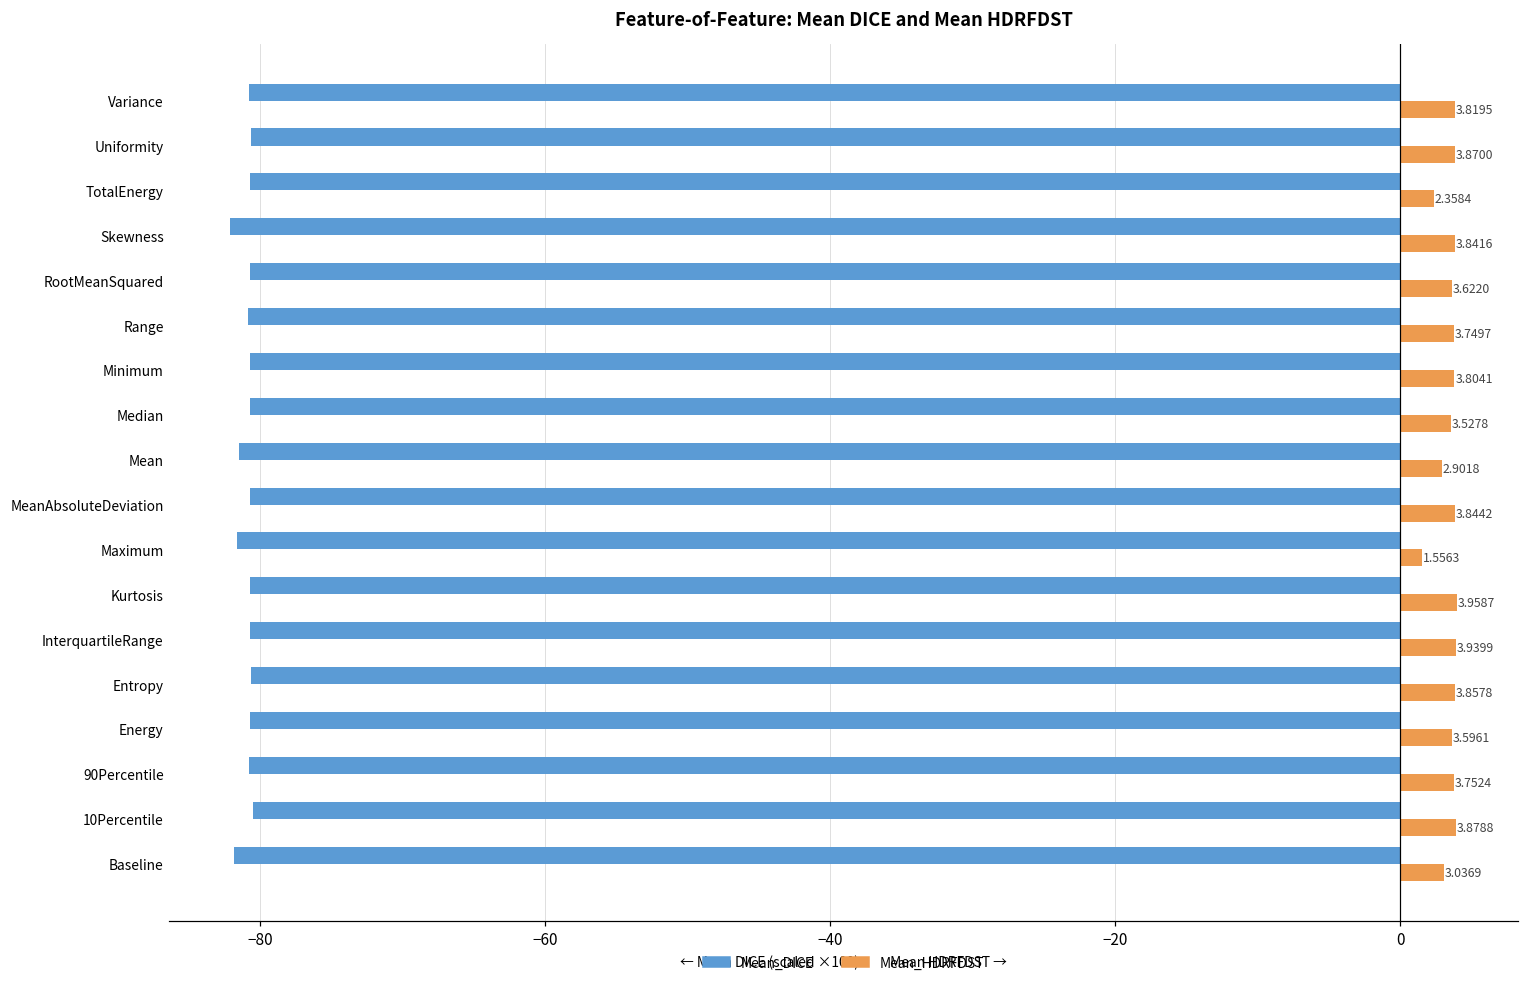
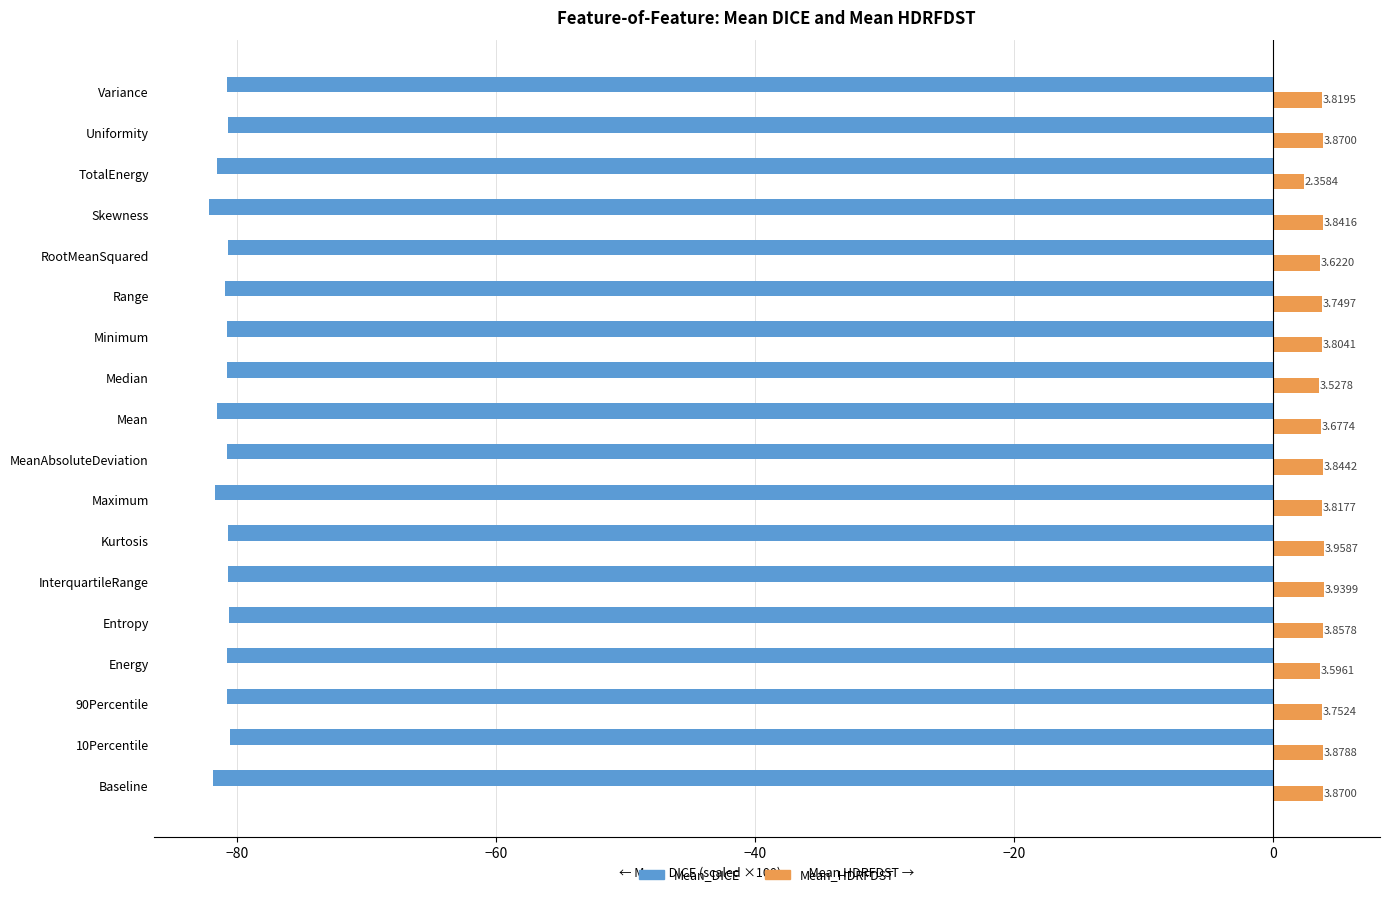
Mean_DICE, TotalEnergy: -80.7 -> -81.5
Mean_HDRFDST, Mean: 2.9018 -> 3.6774
Mean_HDRFDST, Maximum: 1.5563 -> 3.8177
Mean_HDRFDST, Baseline: 3.0369 -> 3.8700
